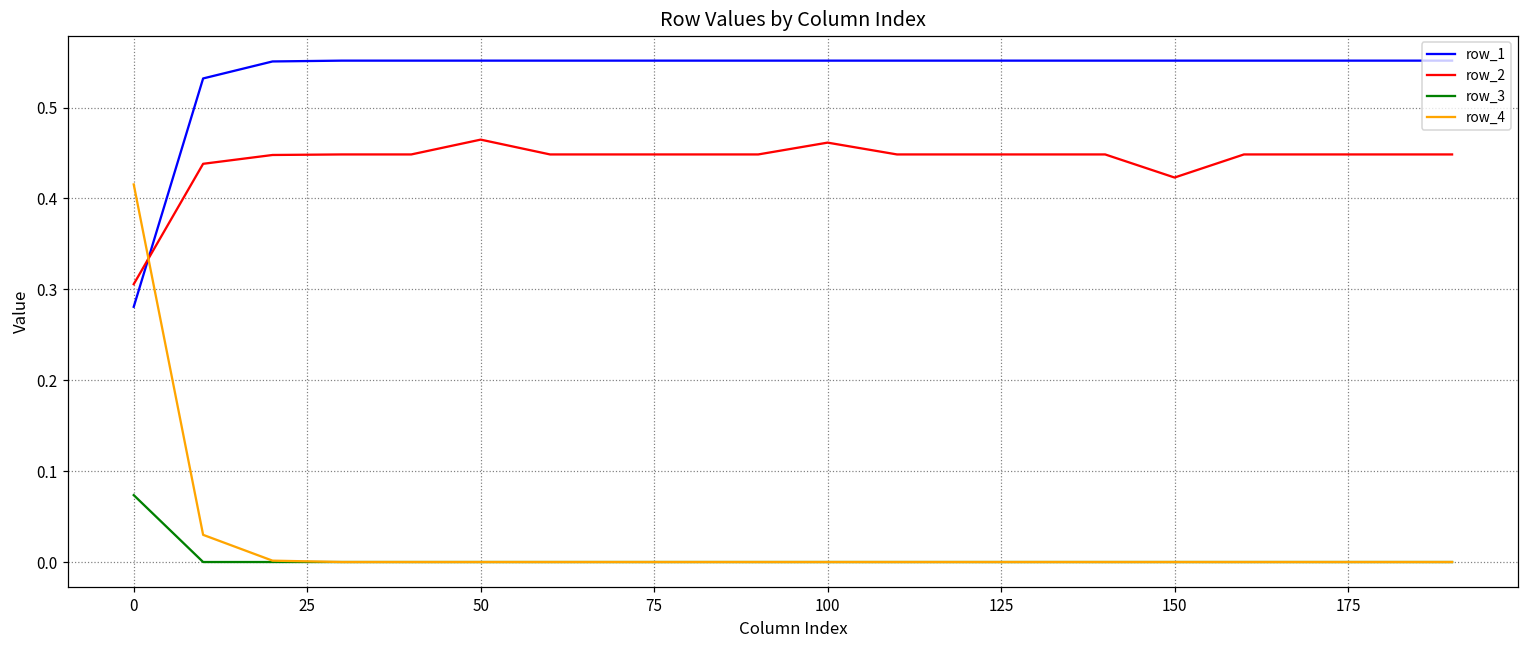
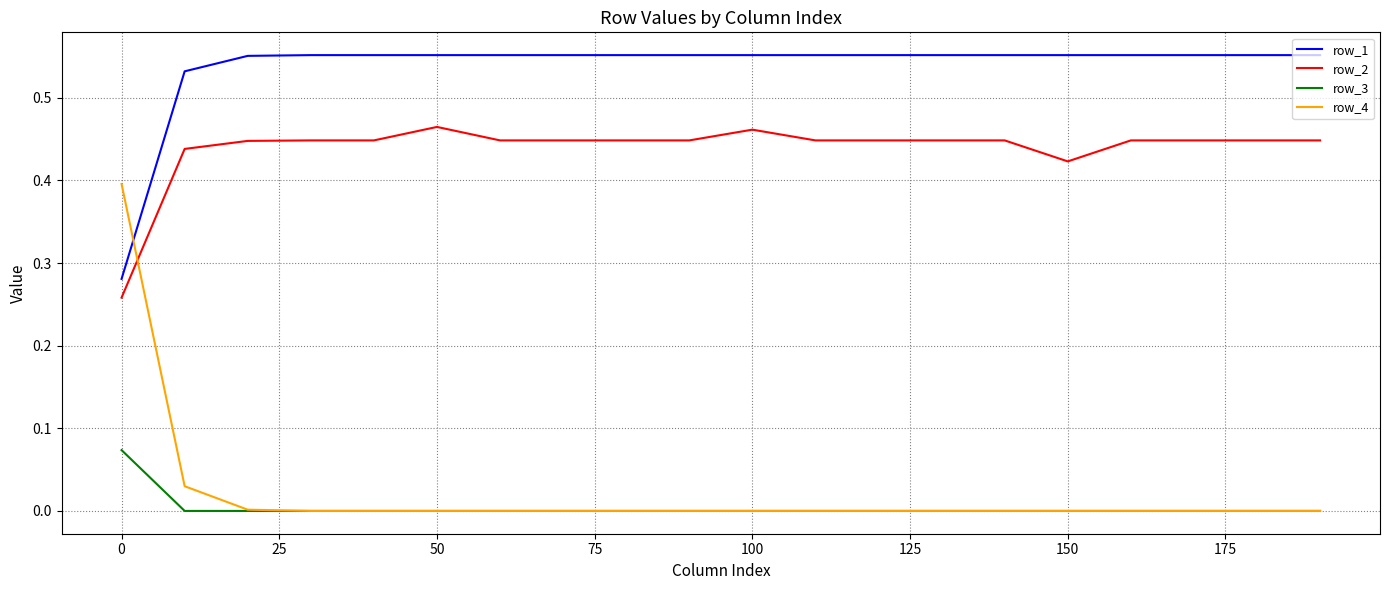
row_2, 0: 0.31 -> 0.26
row_4, 0: 0.42 -> 0.40
